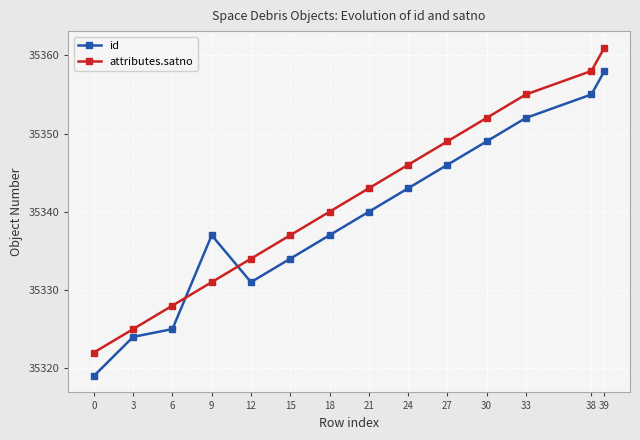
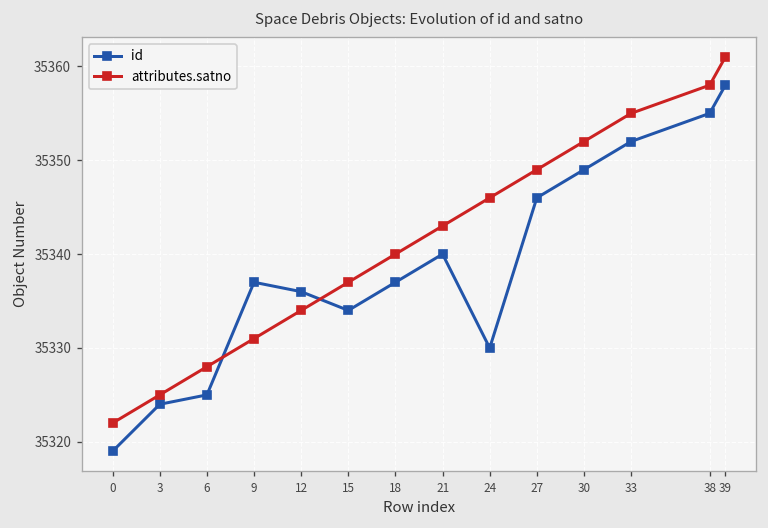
id, 12: 35331 -> 35336
id, 24: 35343 -> 35330
